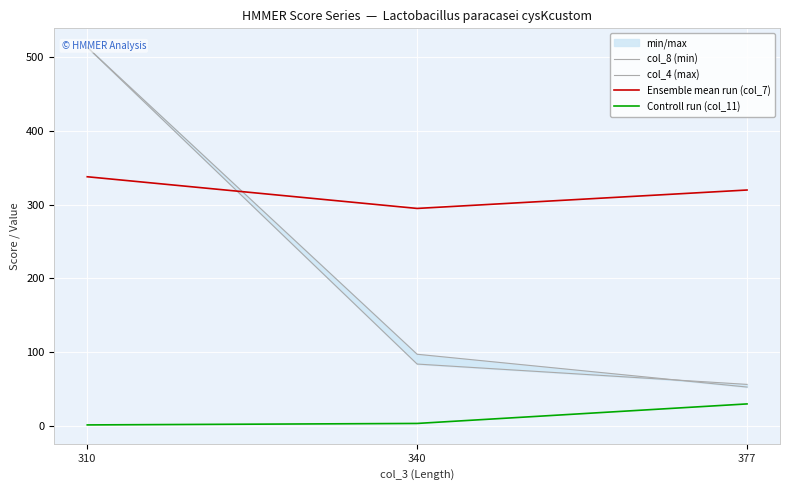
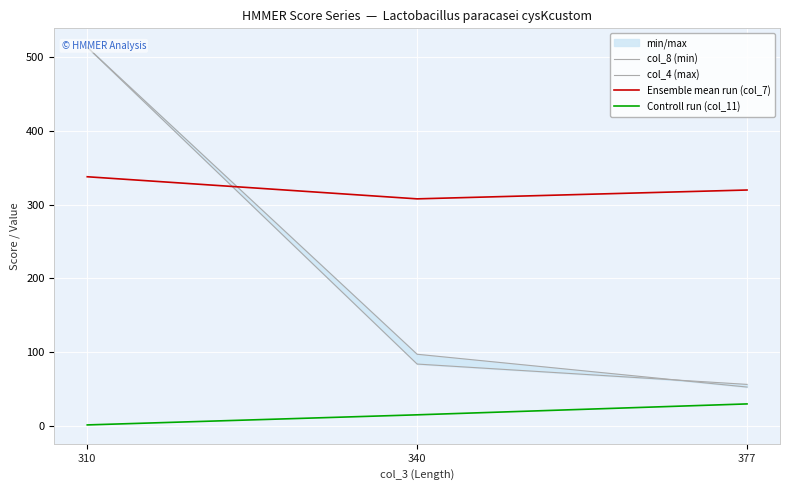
Ensemble mean run (col_7), 340: 300 -> 310
Controll run (col_11), 340: 0 -> 10
